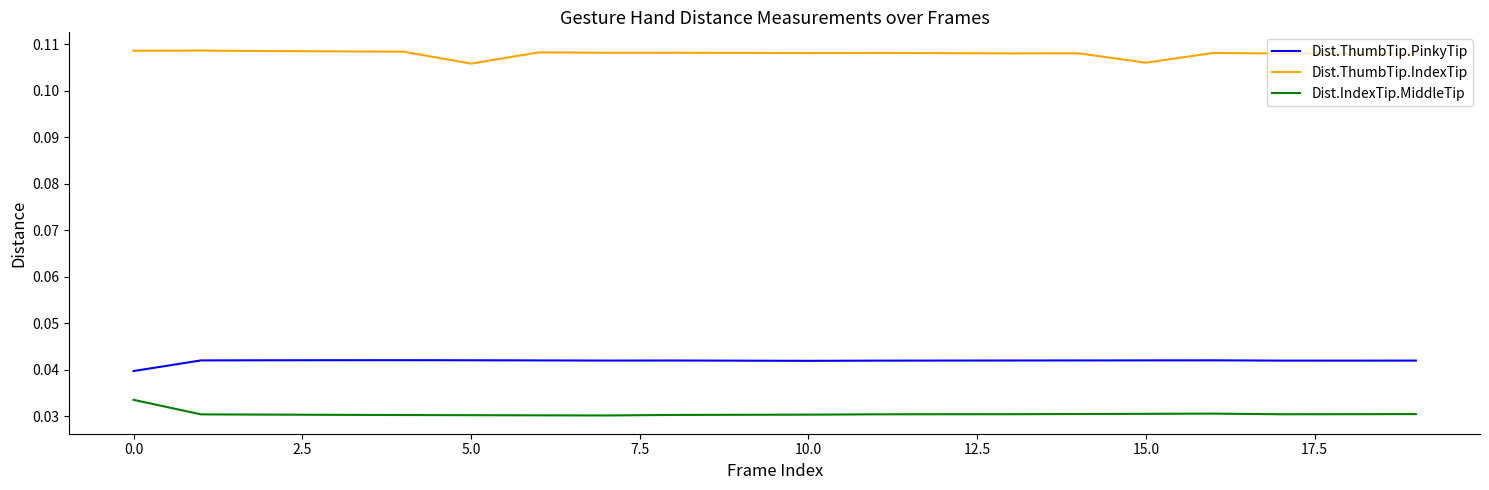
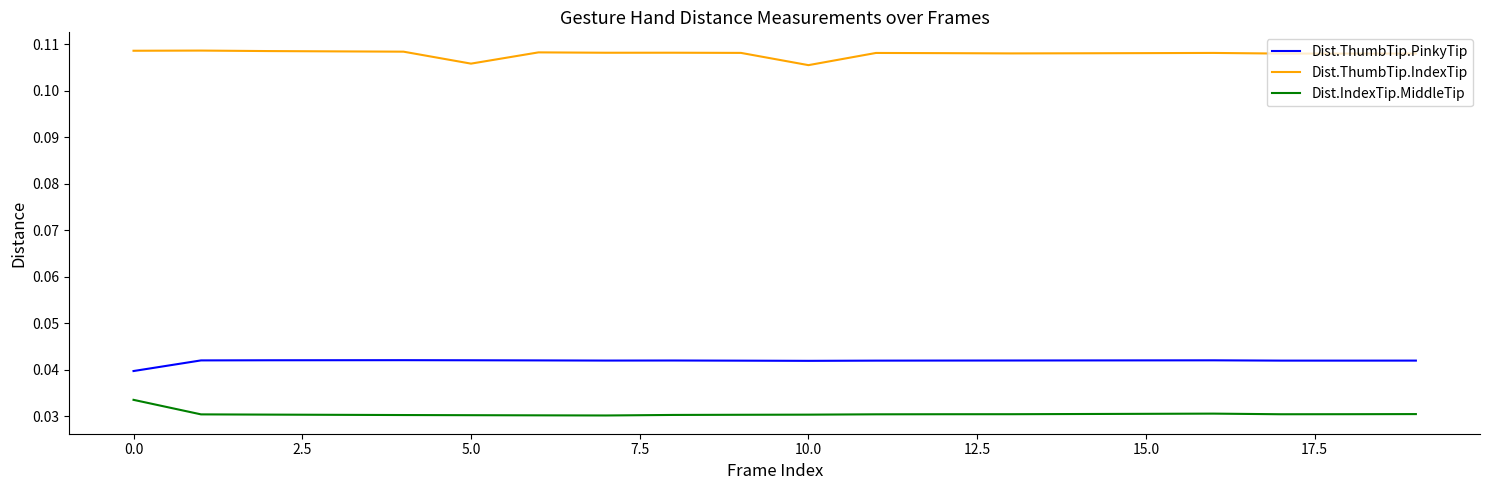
Dist.ThumbTip.IndexTip, 10.0: 0.108 -> 0.106
Dist.ThumbTip.IndexTip, 15.0: 0.106 -> 0.108
